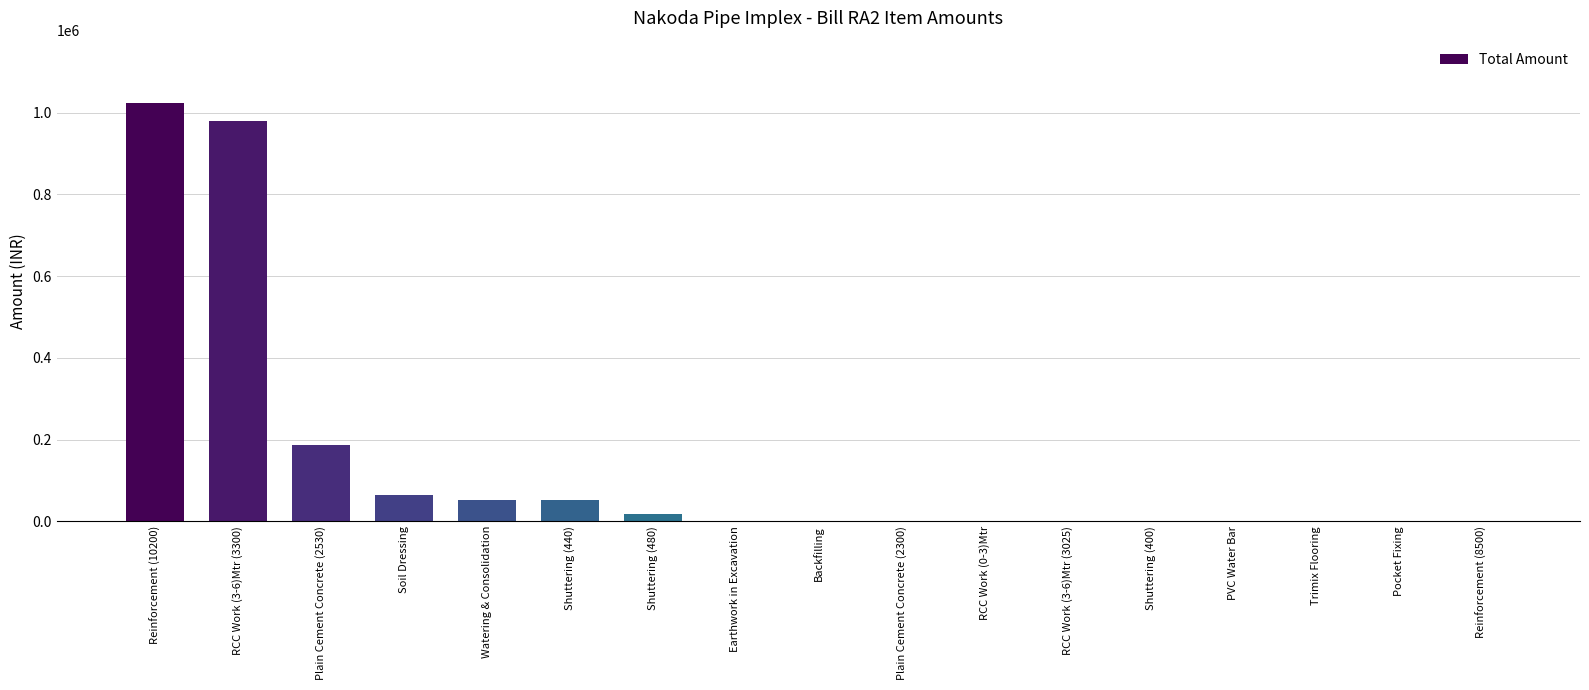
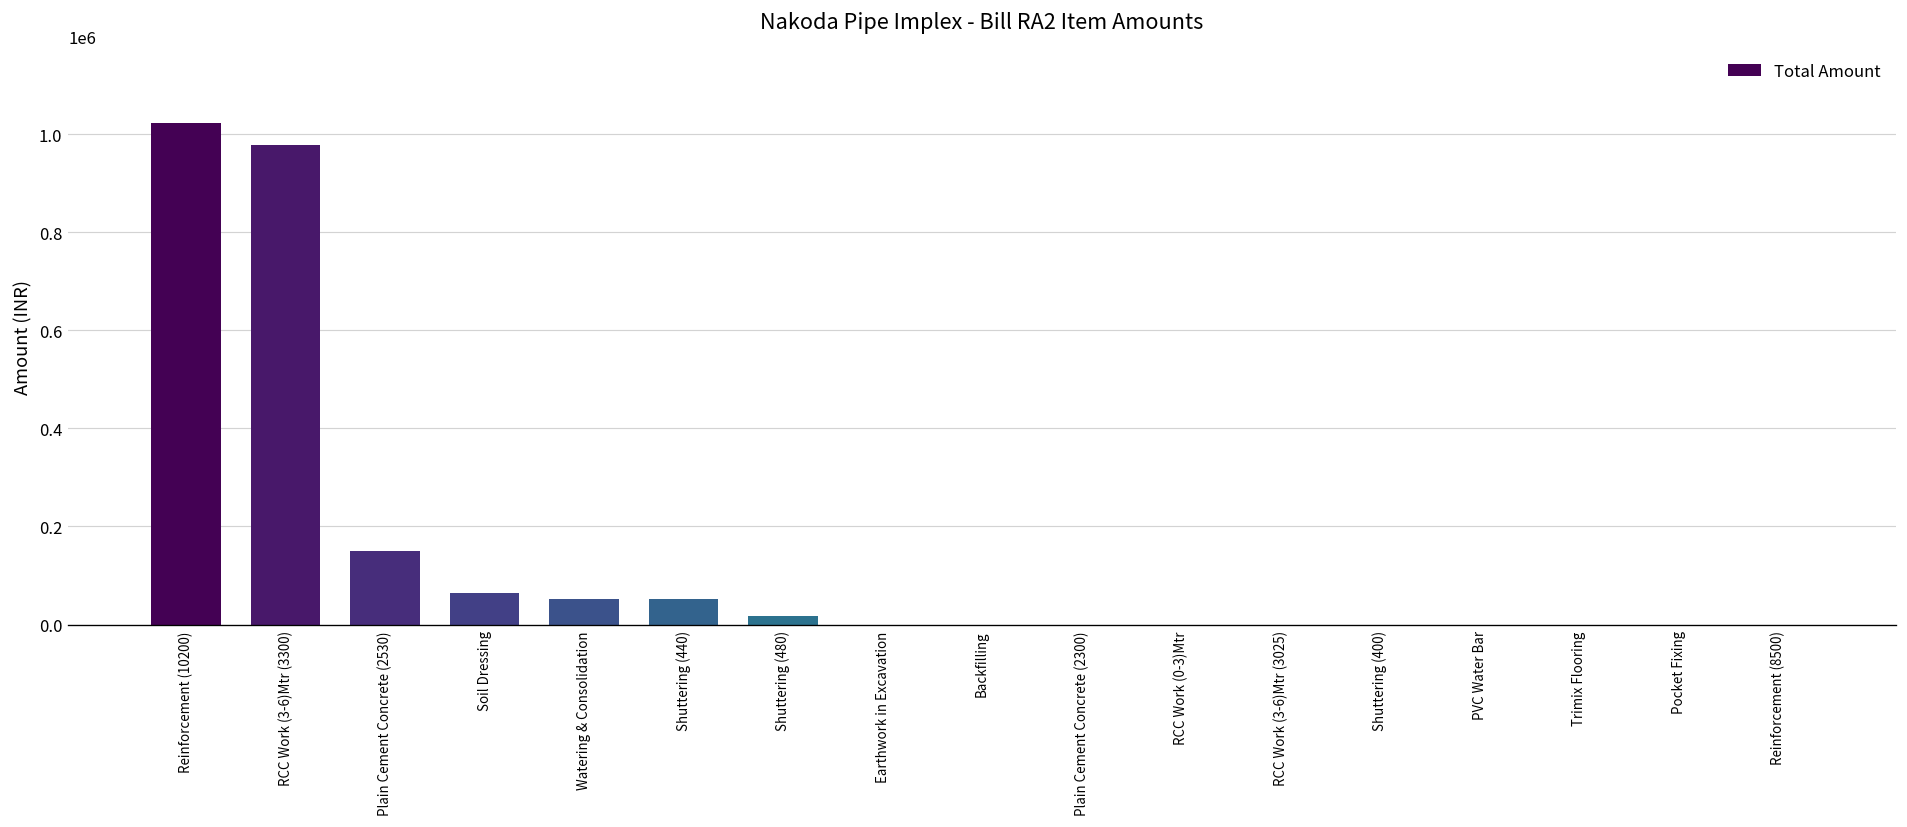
Plain Cement Concrete (2530): 190000 -> 150000
